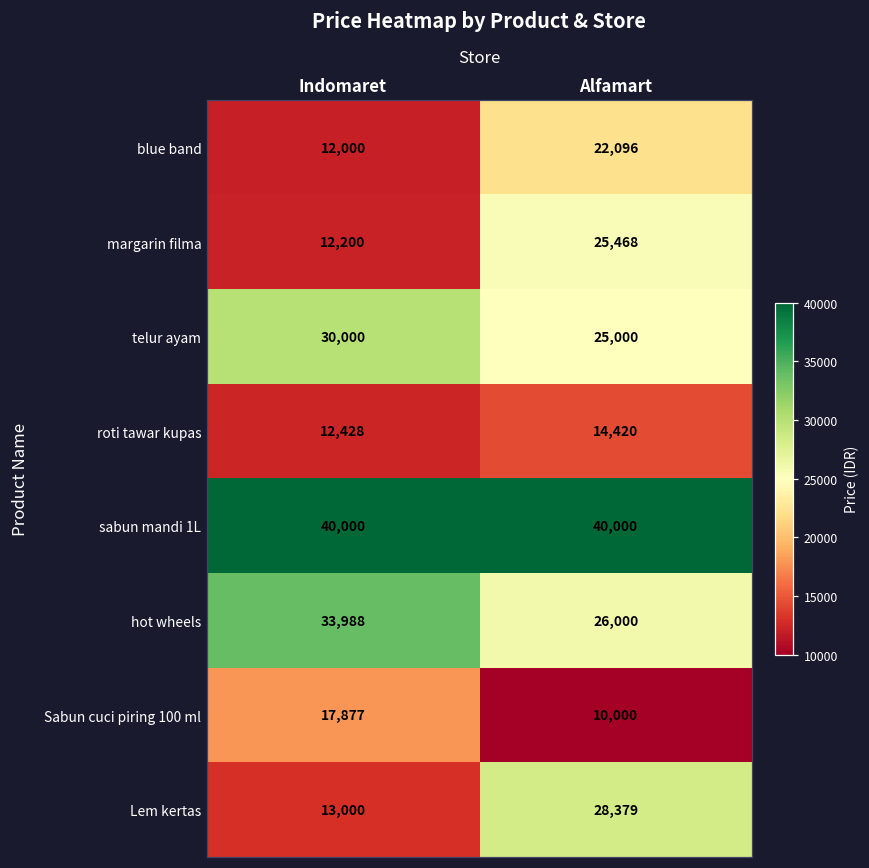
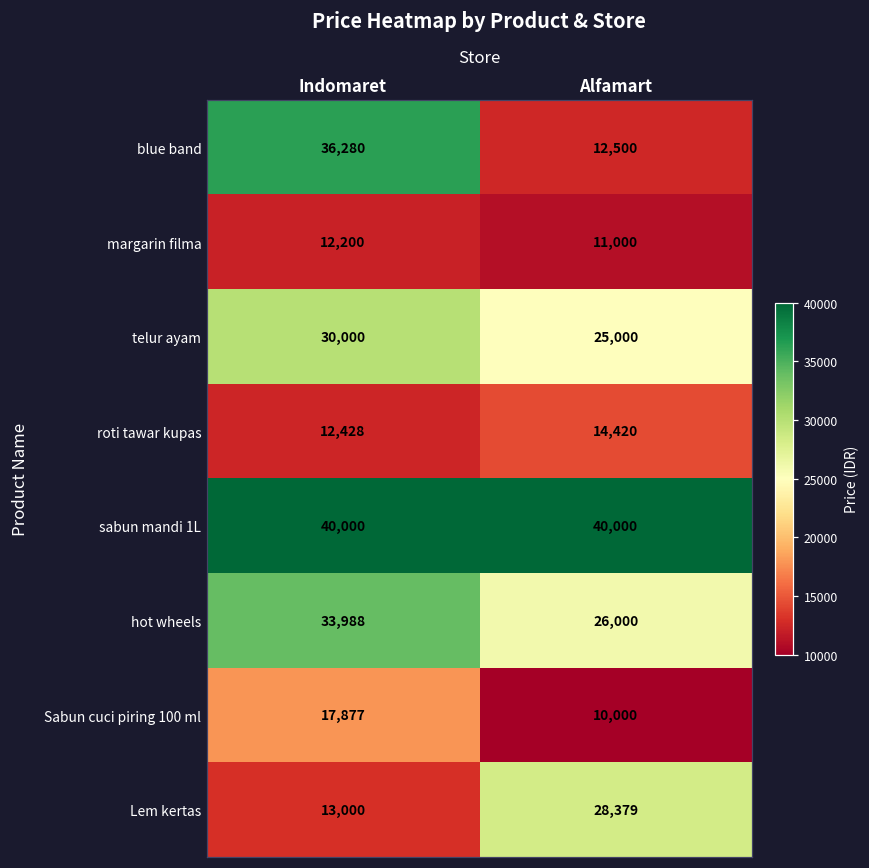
blue band, Indomaret: 12,000 -> 36,280
blue band, Alfamart: 22,096 -> 12,500
margarin filma, Alfamart: 25,468 -> 11,000
